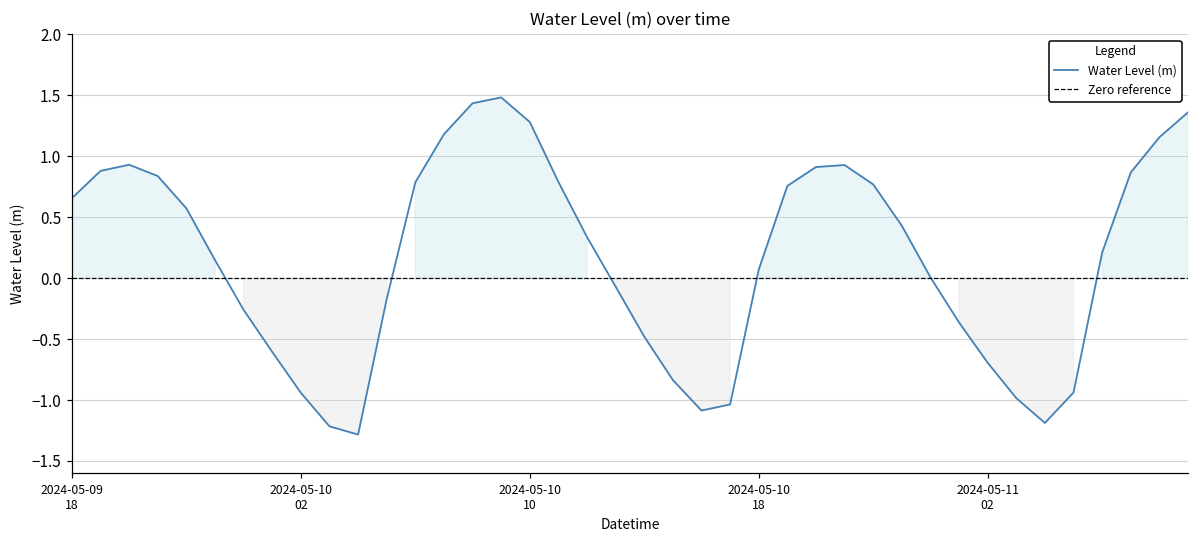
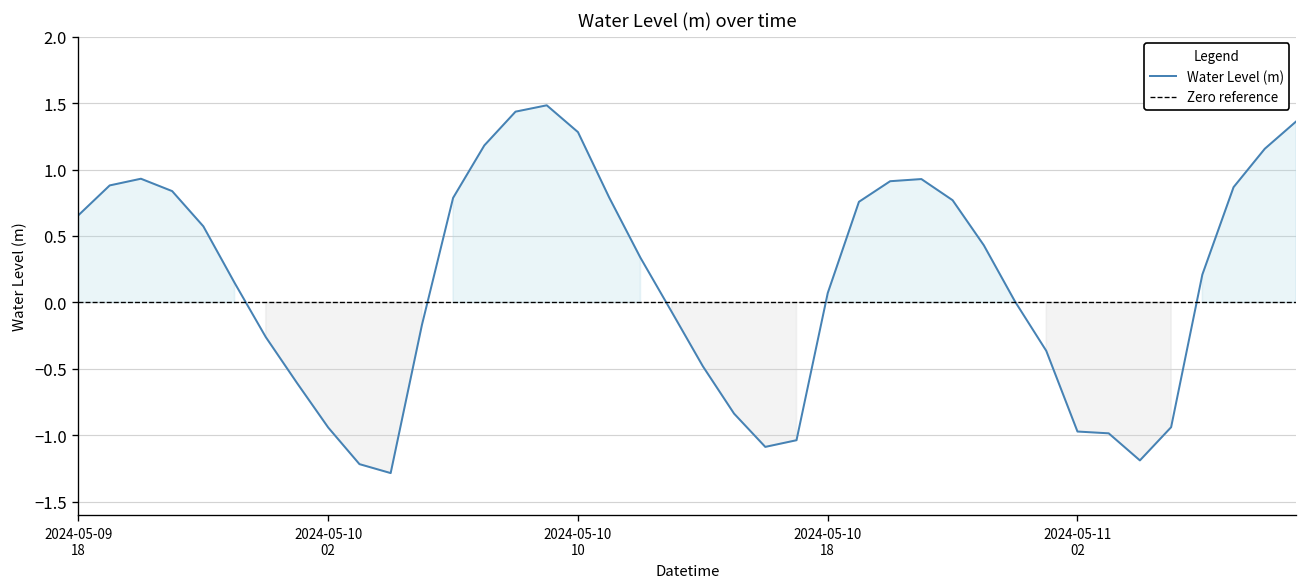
2024-05-11 02: -0.69 -> -0.97
